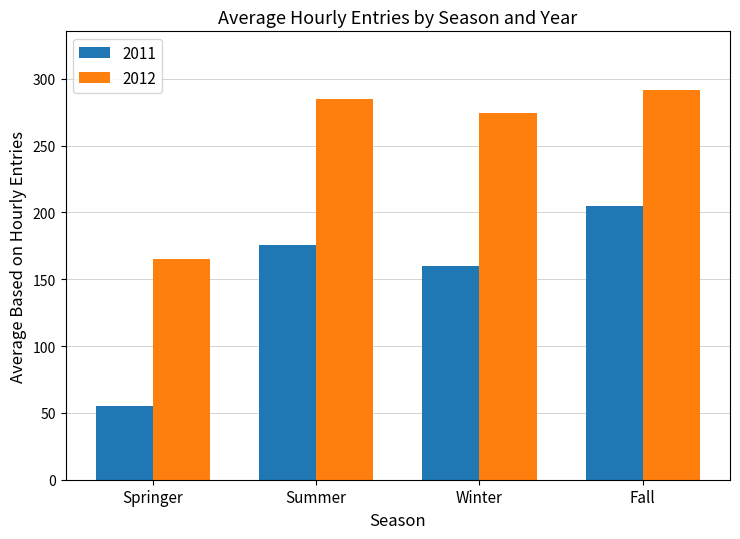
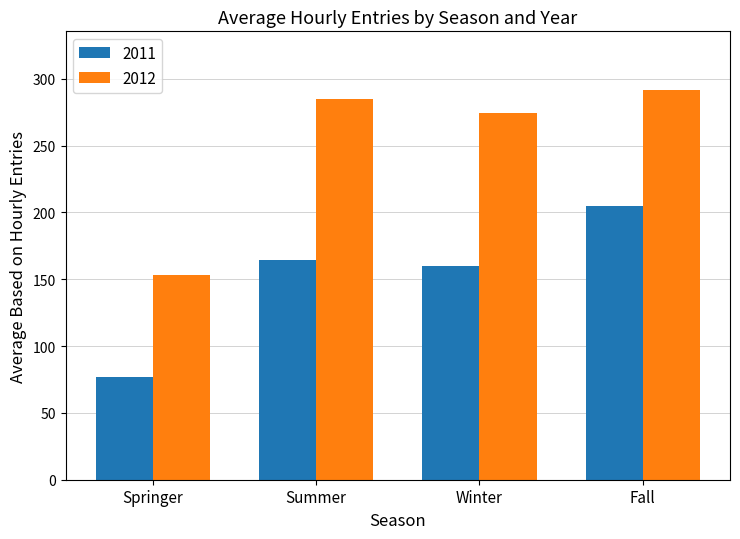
2011, Springer: 55 -> 77
2012, Springer: 165 -> 153
2011, Summer: 175 -> 164
